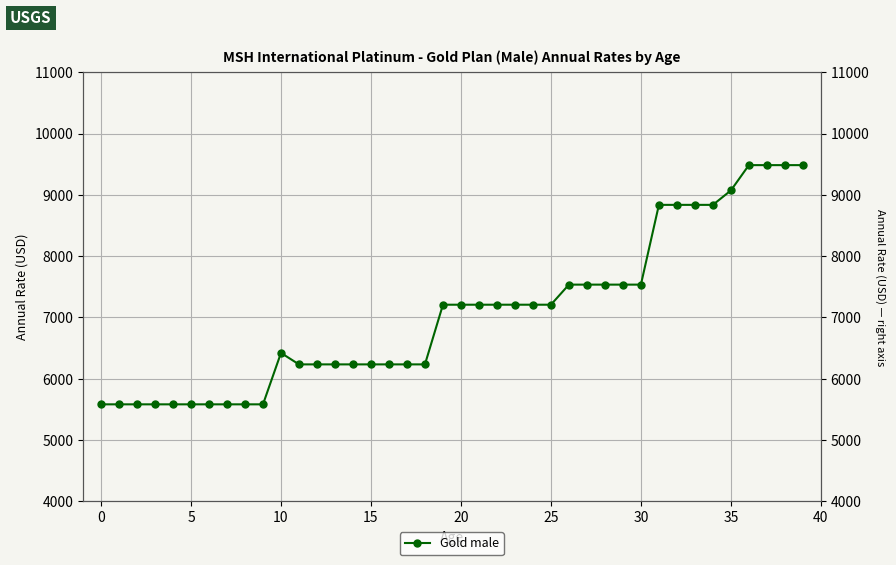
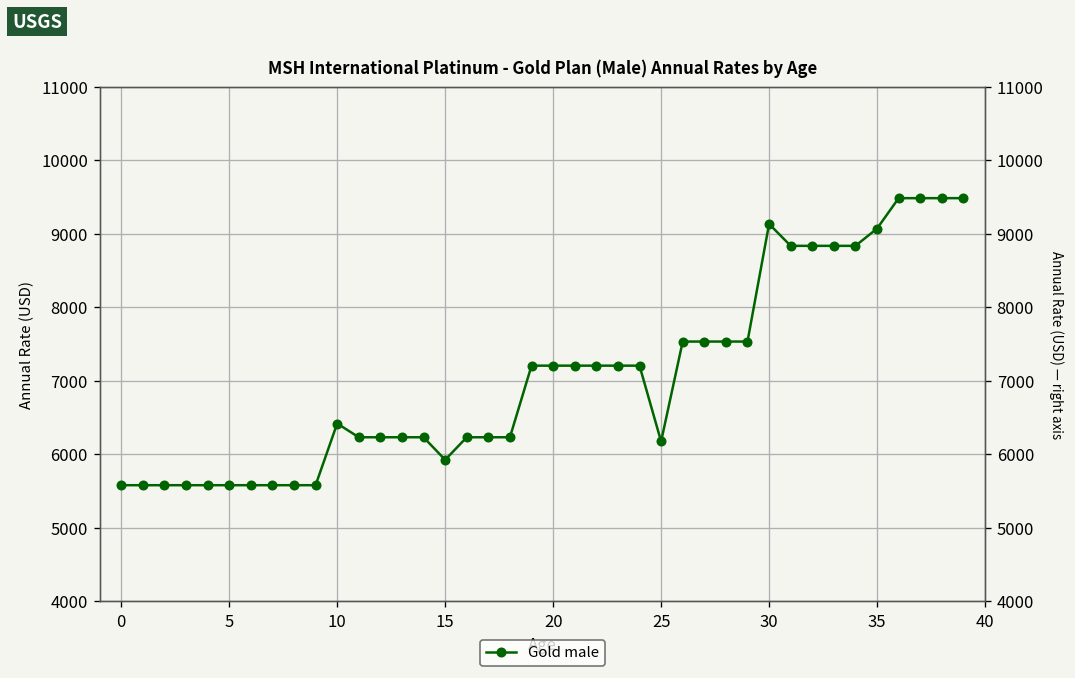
15: 6200 -> 5900
25: 7200 -> 6200
30: 7500 -> 9100
